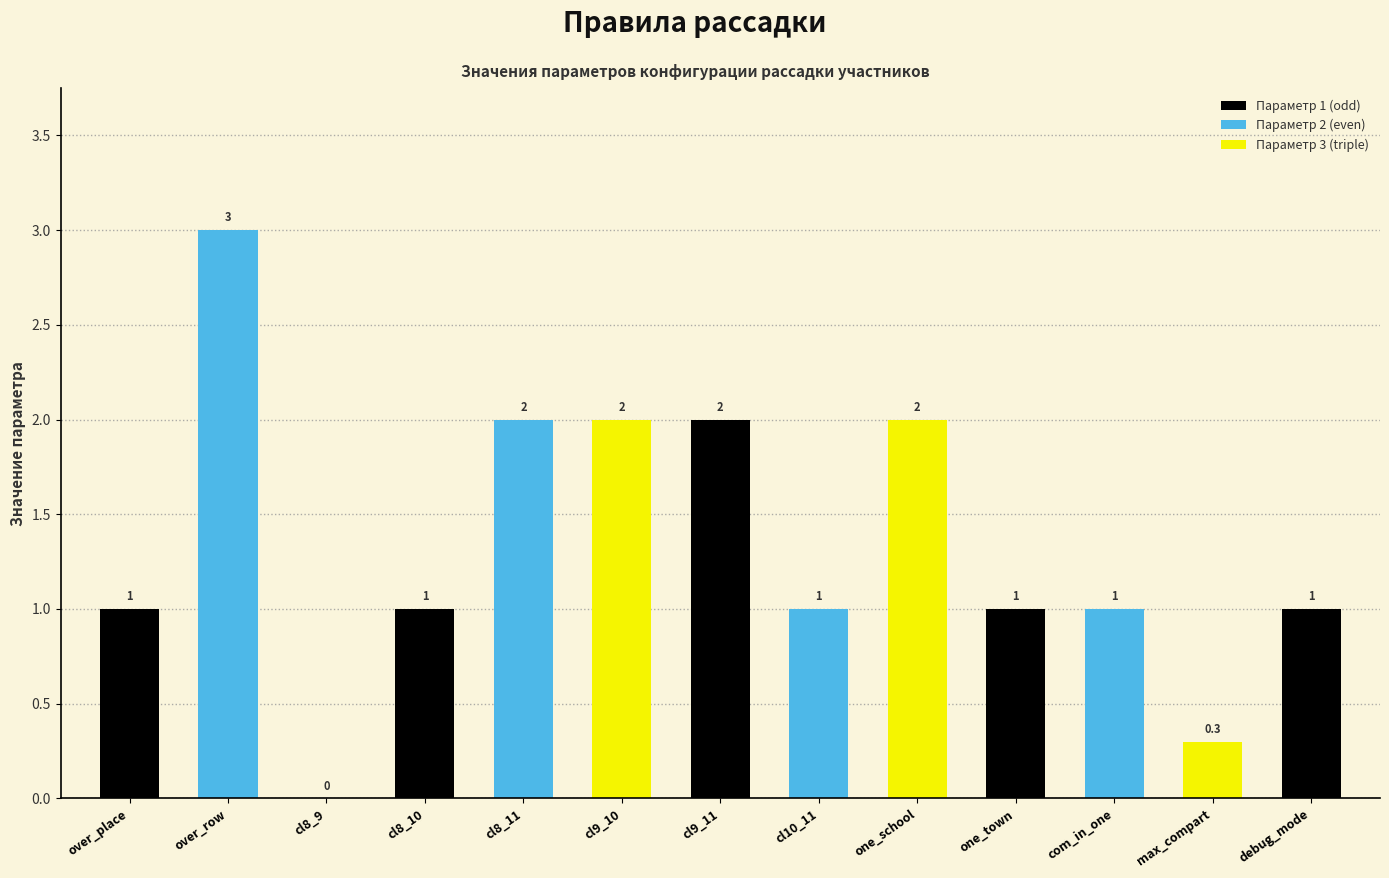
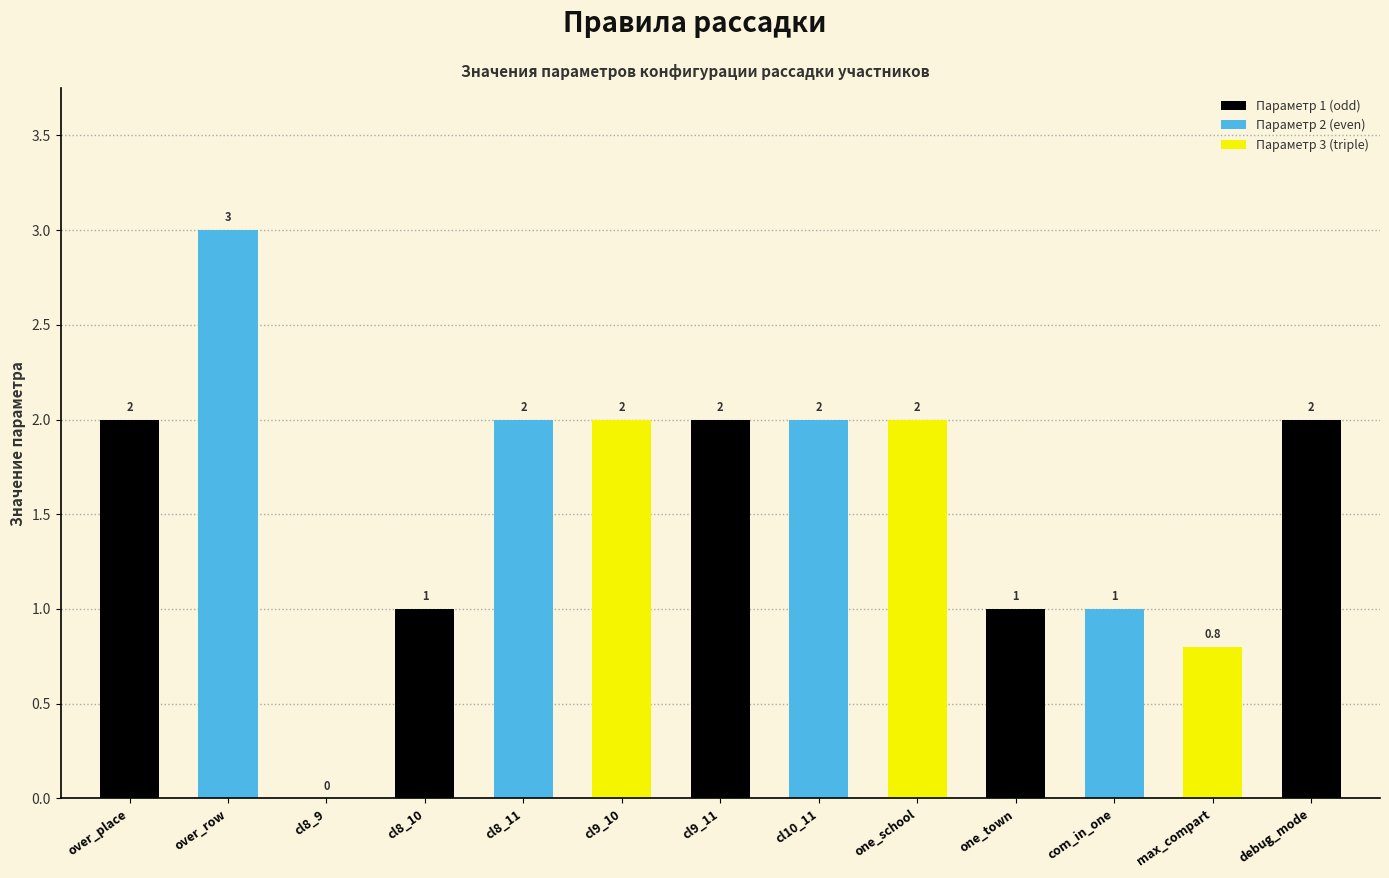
over_place: 1 -> 2
cl10_11: 1 -> 2
max_compart: 0.3 -> 0.8
debug_mode: 1 -> 2
